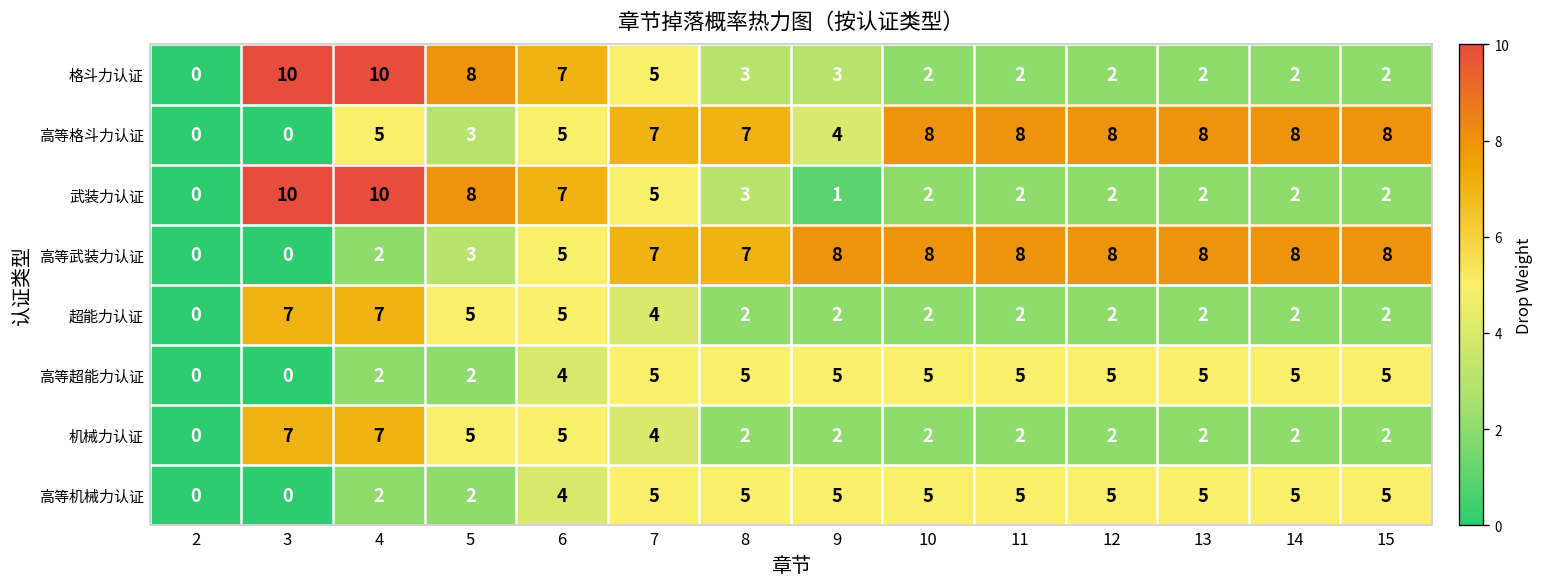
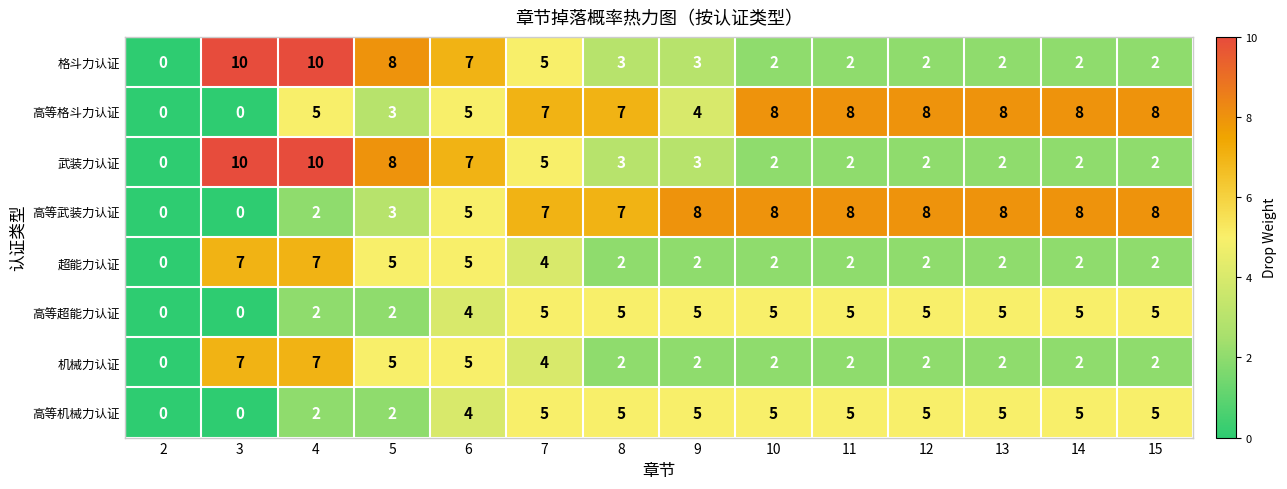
武装力认证, 9: 1 -> 3
